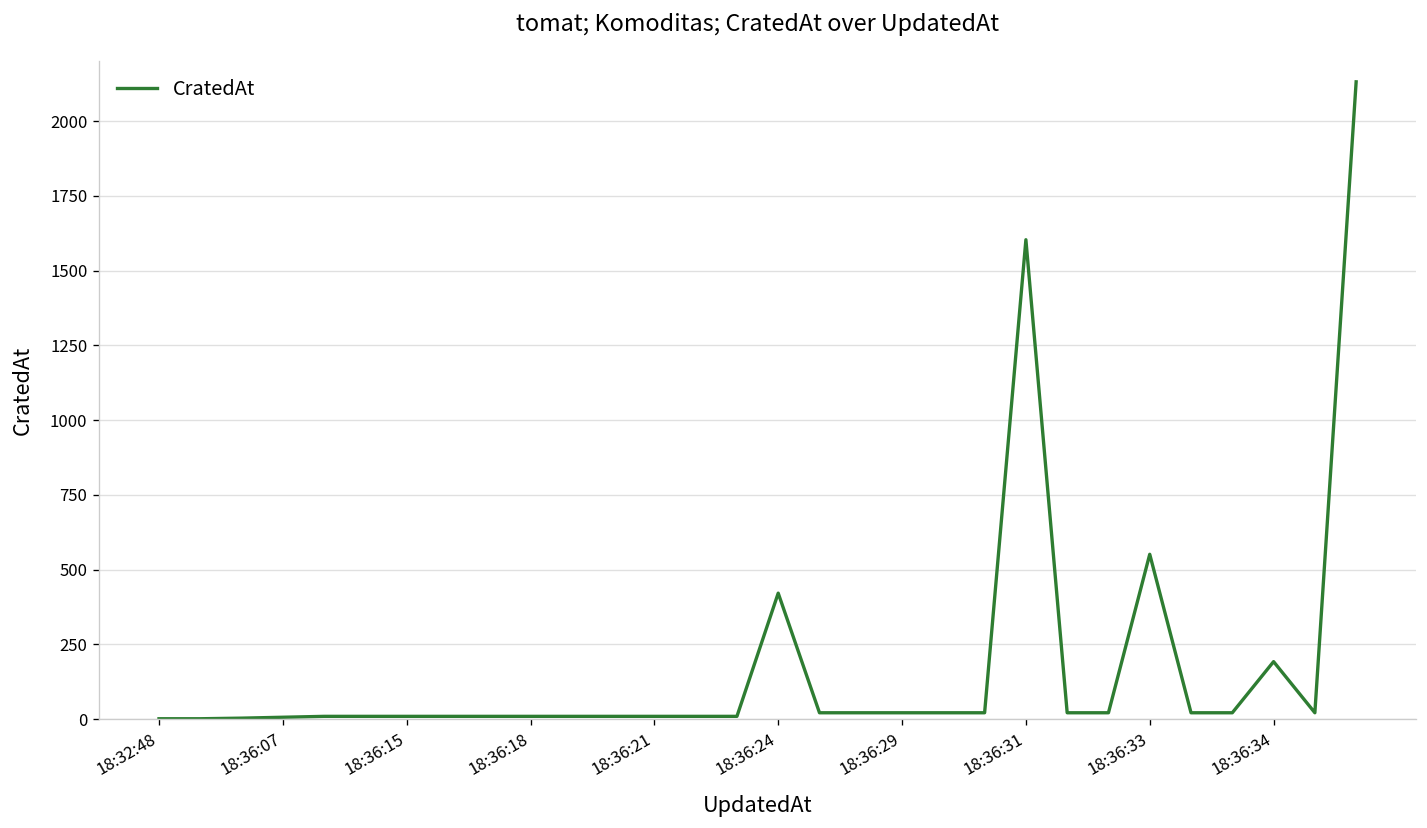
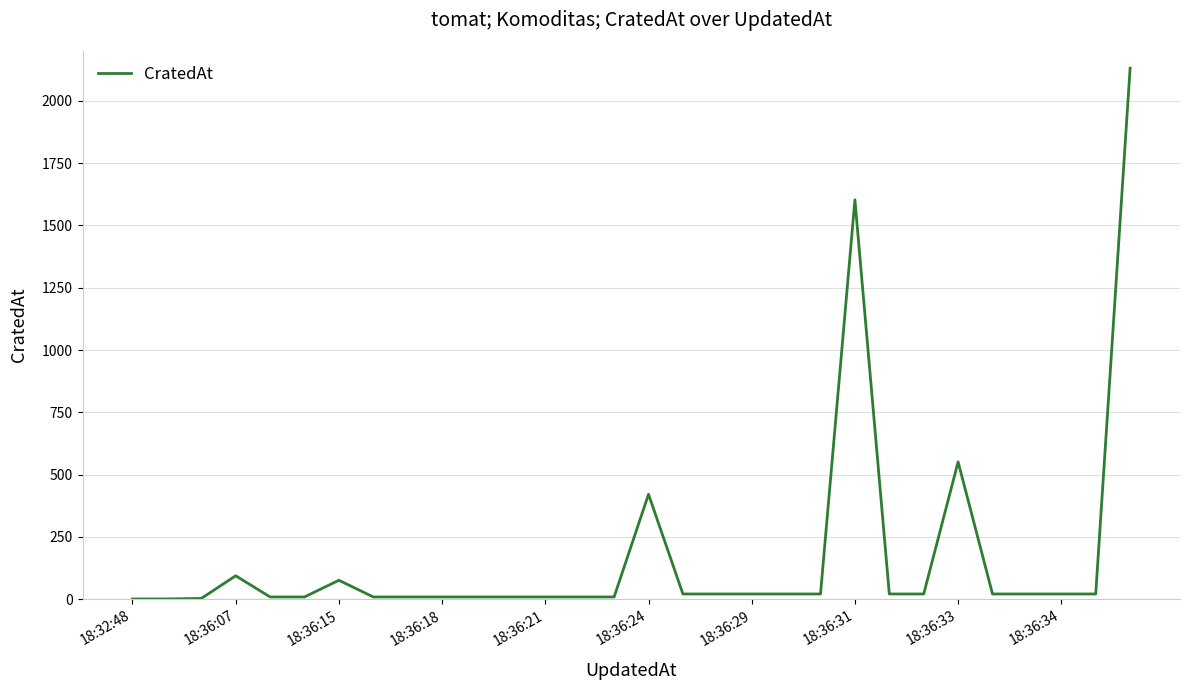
18:36:07: 10 -> 90
18:36:15: 10 -> 80
18:36:34: 190 -> 20
